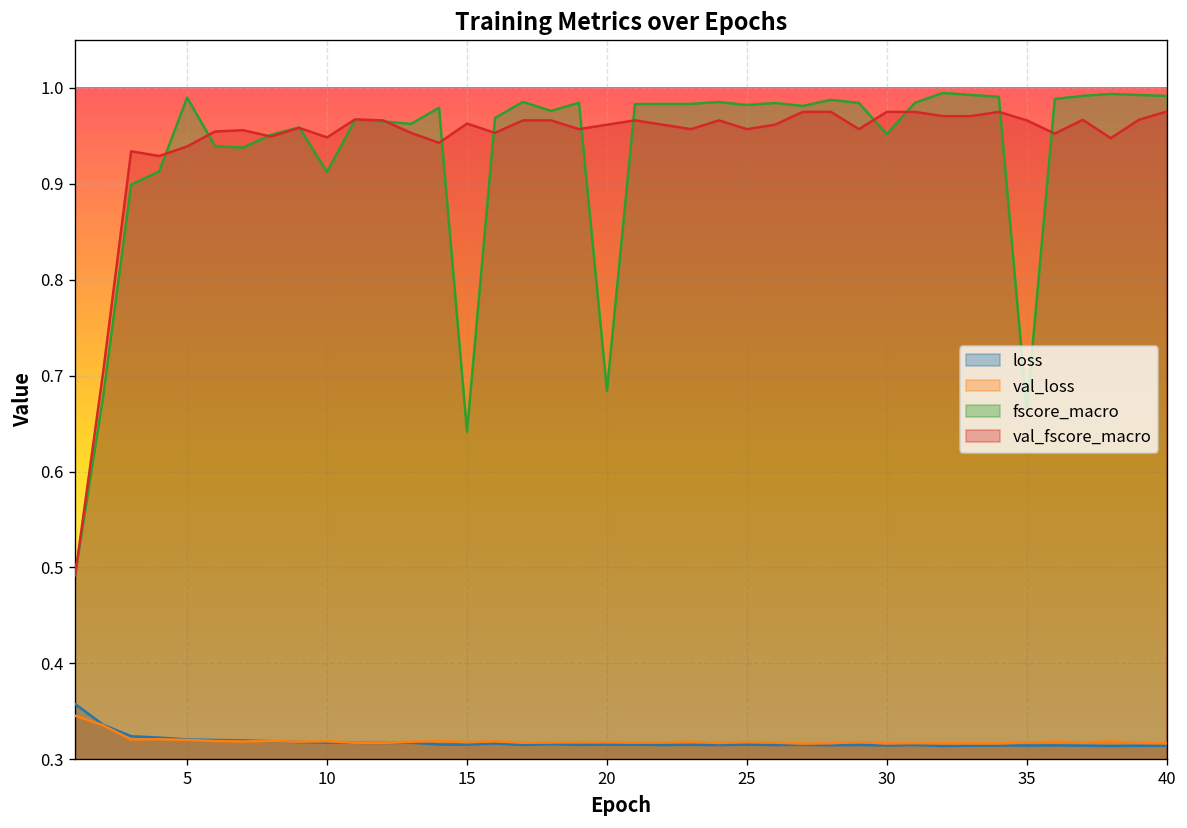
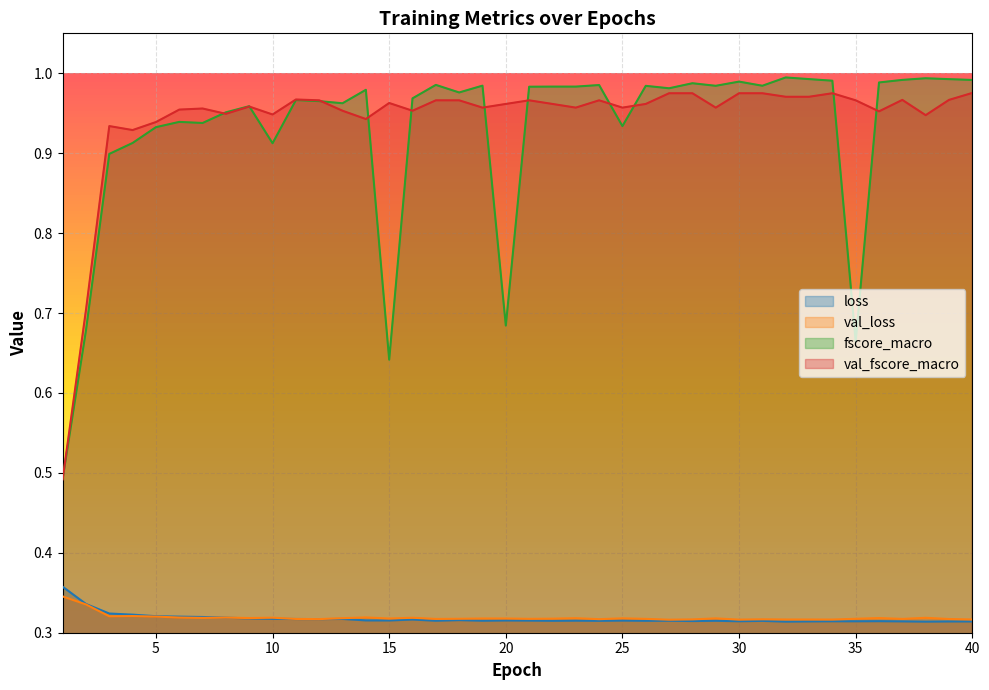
fscore_macro, 5: 0.99 -> 0.93
fscore_macro, 25: 0.98 -> 0.93
fscore_macro, 30: 0.95 -> 0.99
